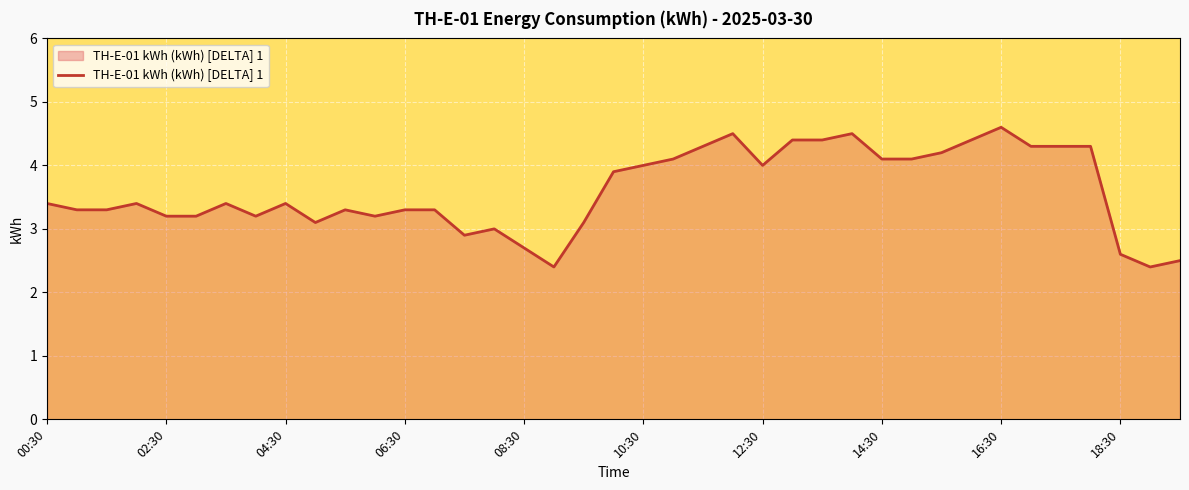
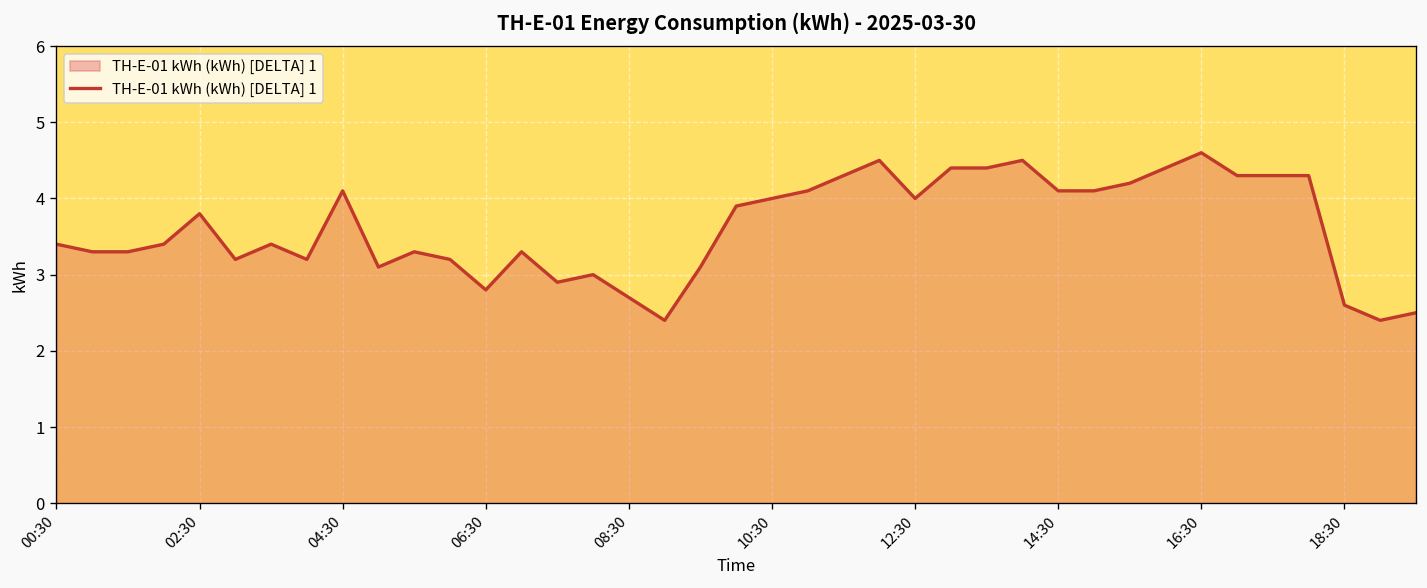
02:30: 3.2 -> 3.8
04:30: 3.4 -> 4.1
06:30: 3.3 -> 2.8
